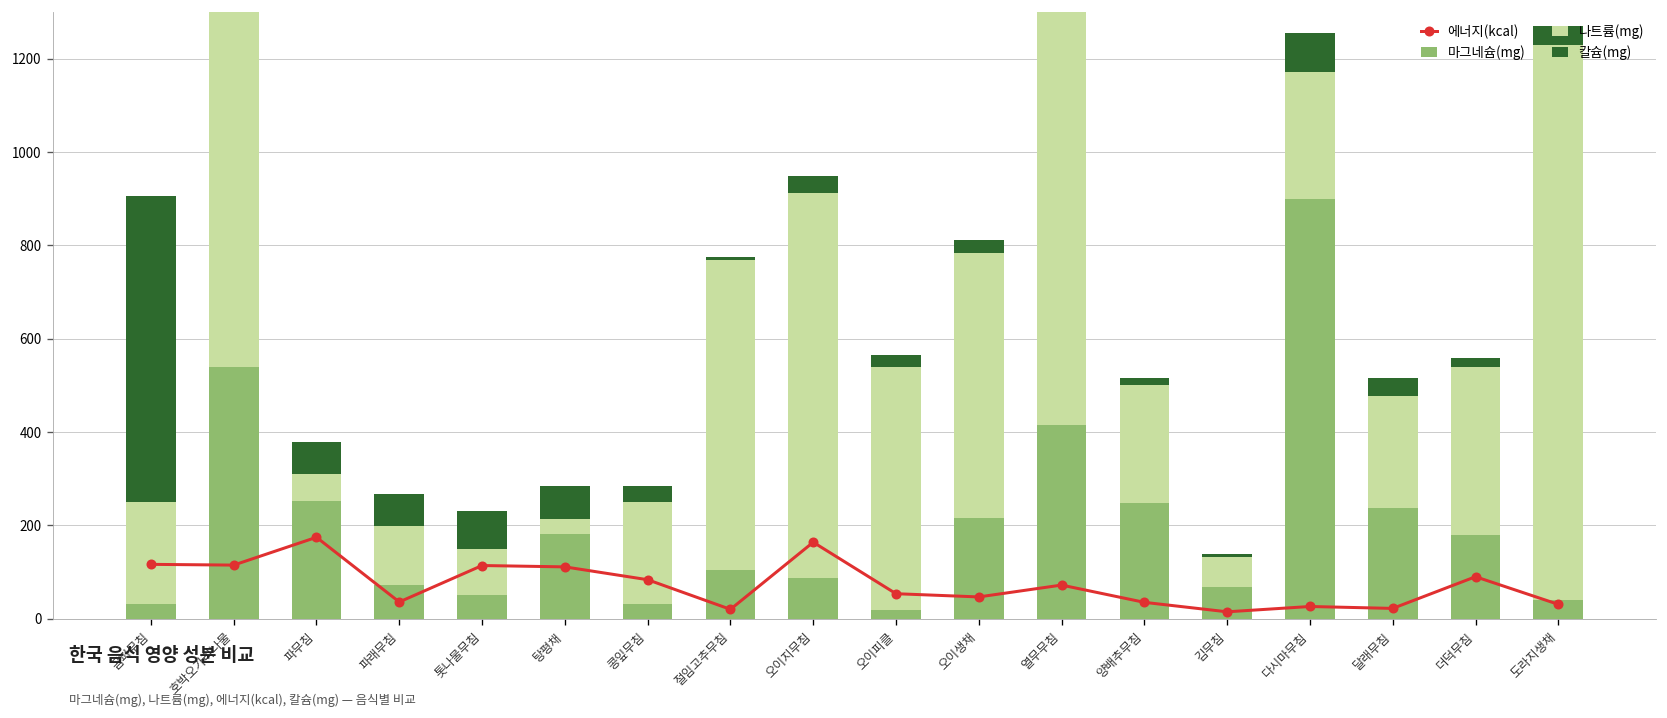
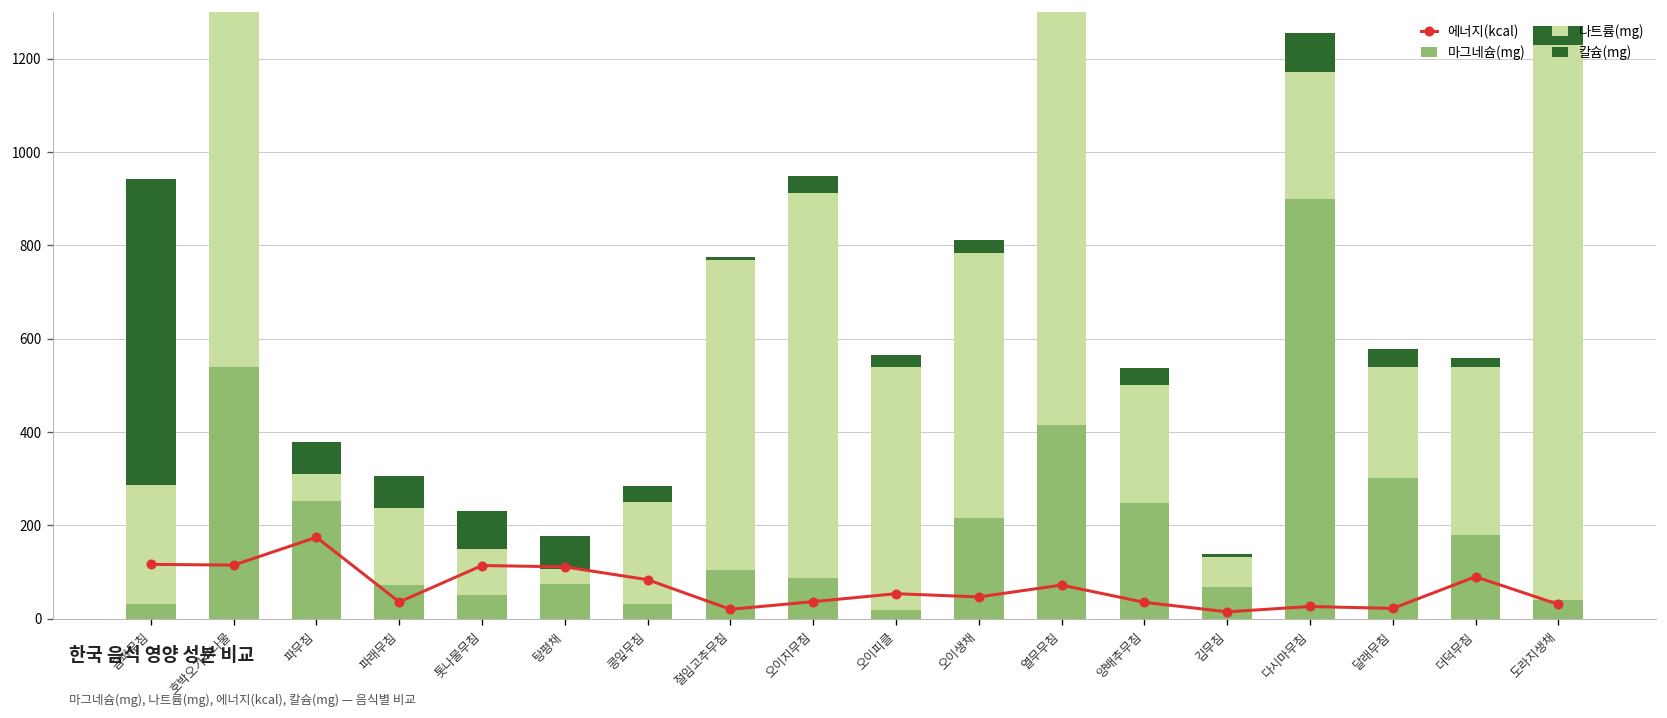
나트륨(mg), 곰피무침: 220 -> 260
나트륨(mg), 파래무침: 130 -> 170
마그네슘(mg), 탕평채: 180 -> 70
에너지(kcal), 오이지무침: 160 -> 40
칼슘(mg), 양배추무침: 10 -> 40
마그네슘(mg), 달래무침: 240 -> 300
